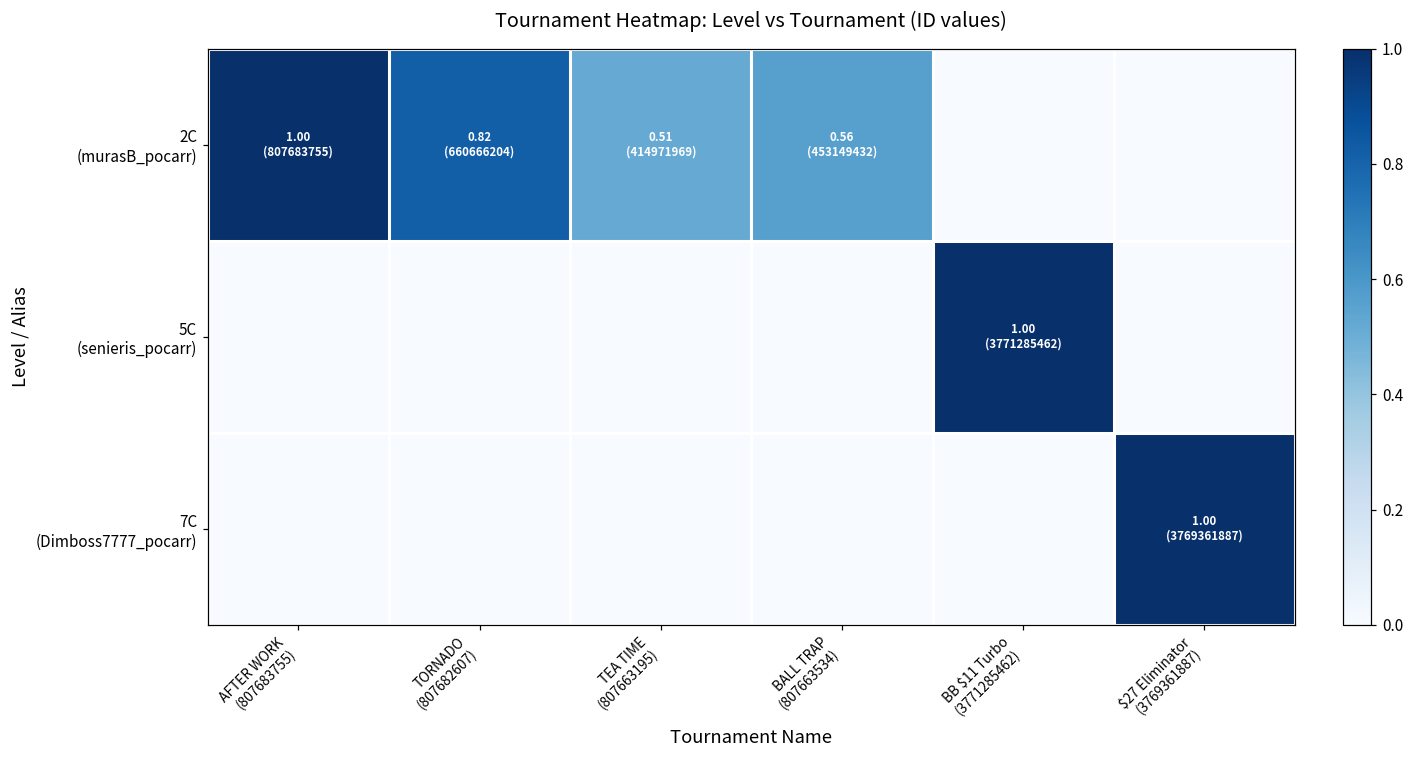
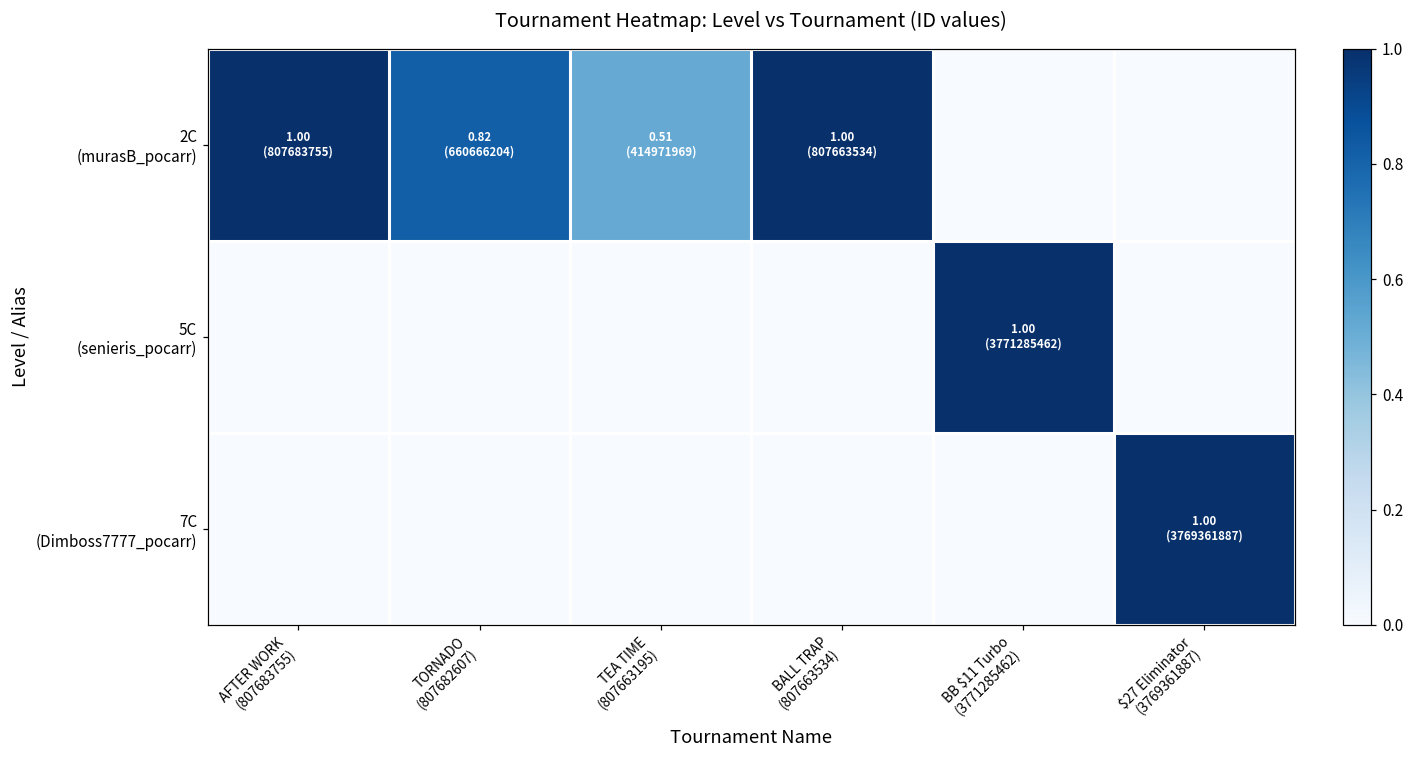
2C (murasB_pocarr), BALL TRAP (807663534): 0.56 (453149432) -> 1.00 (807663534)
